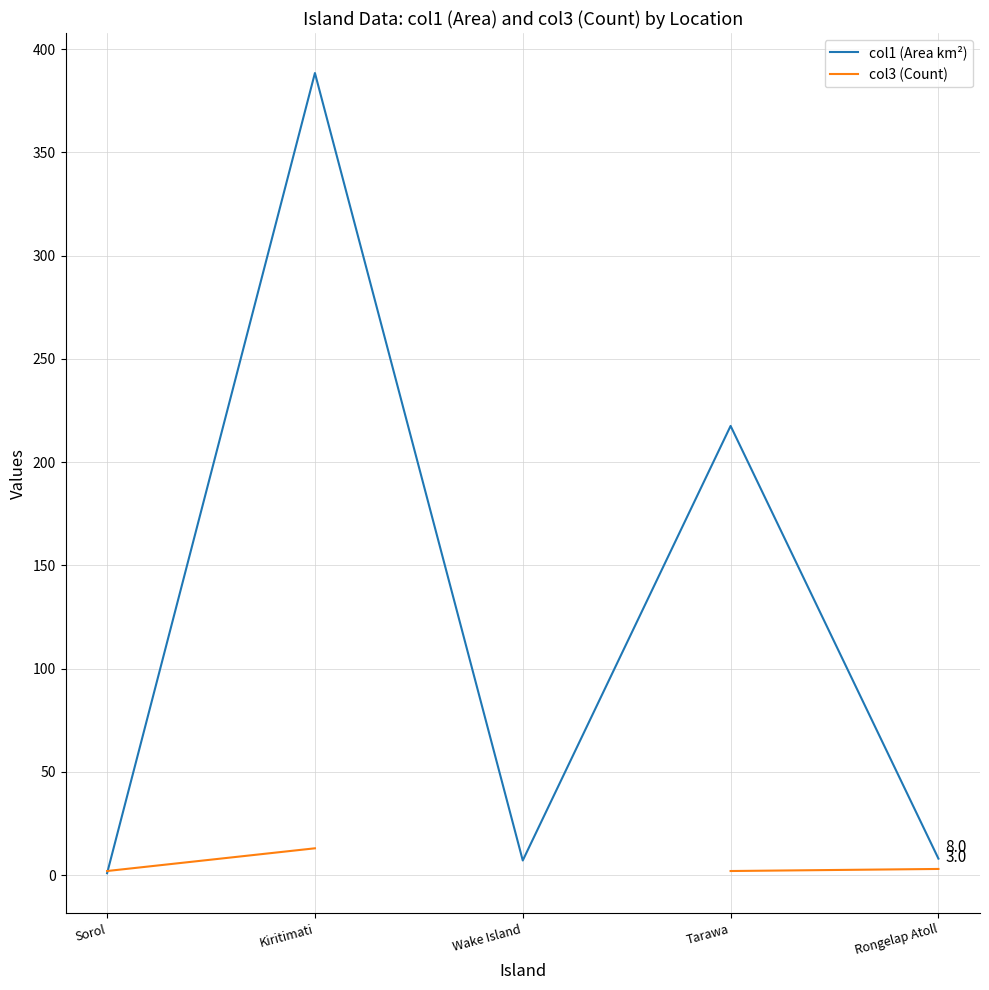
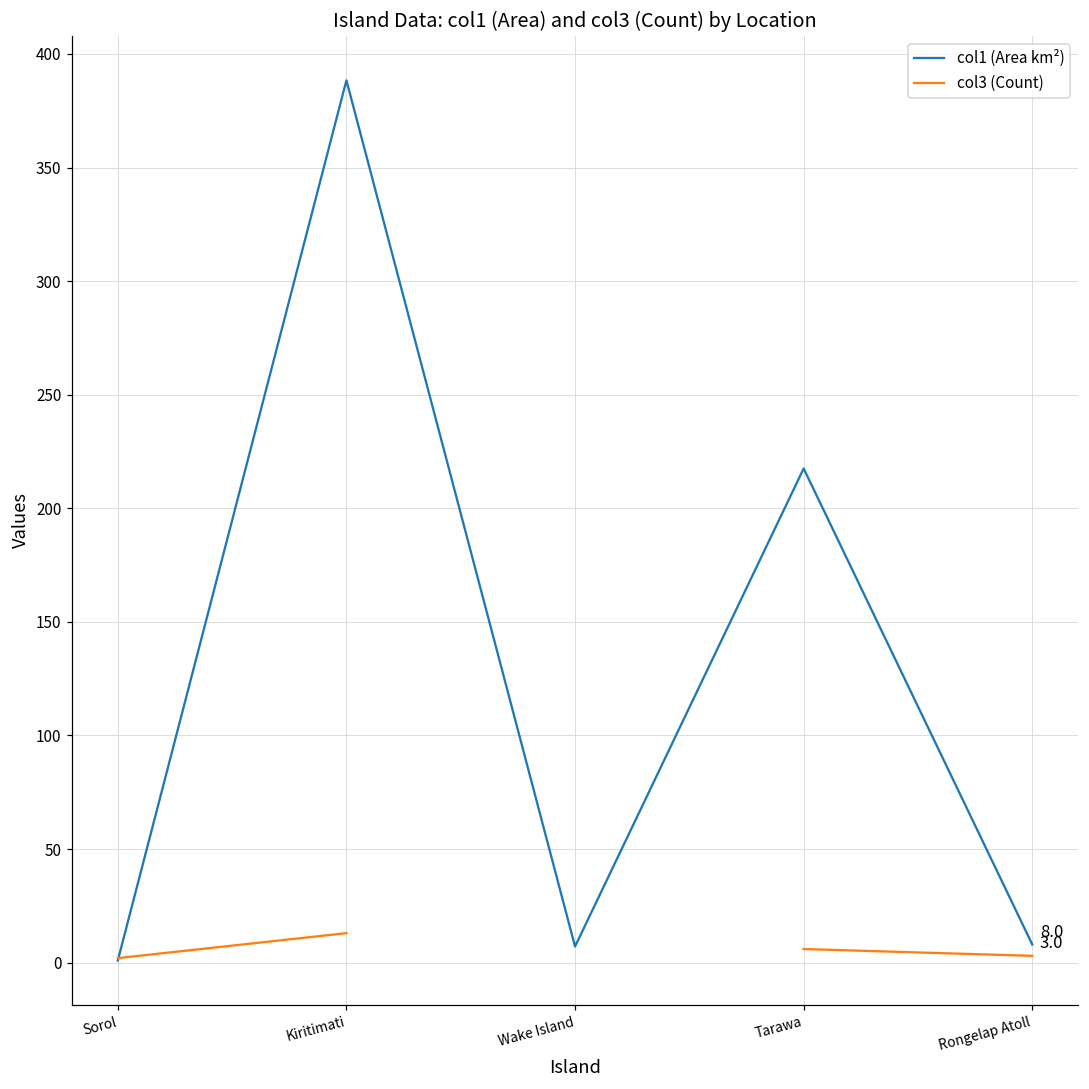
col3 (Count), Tarawa: 2 -> 6
